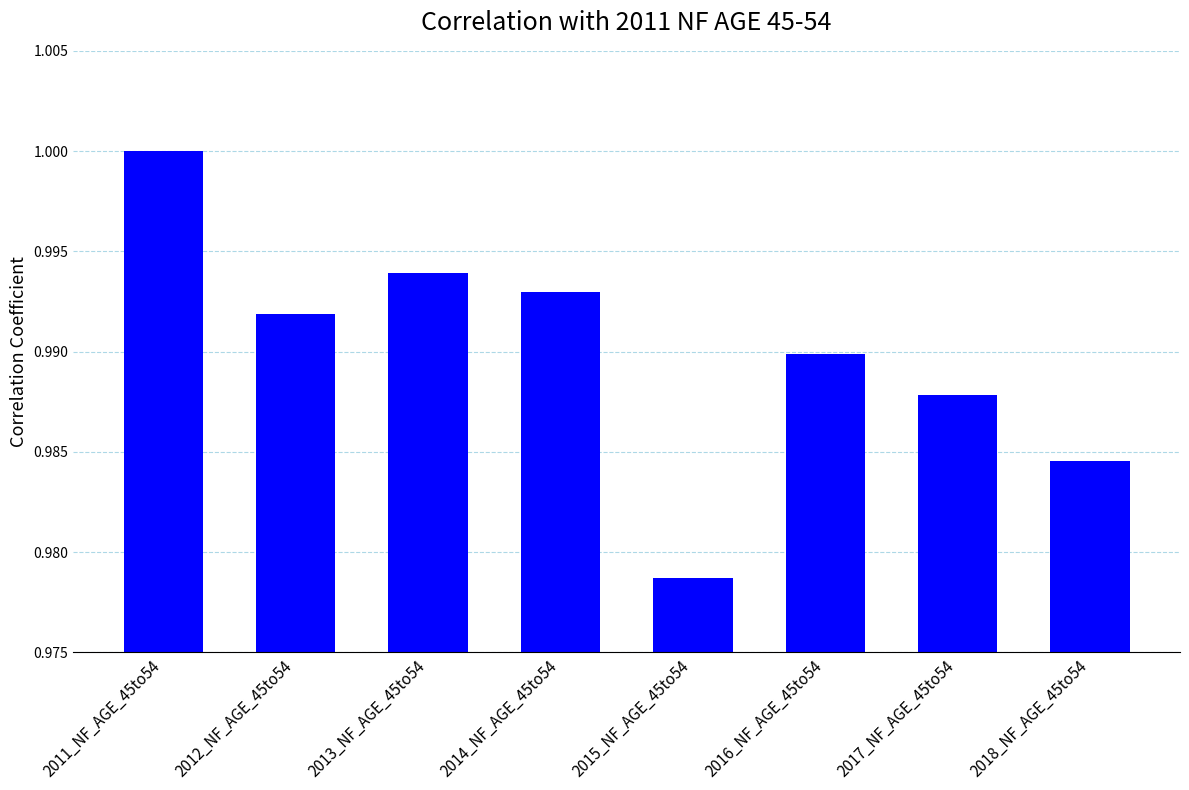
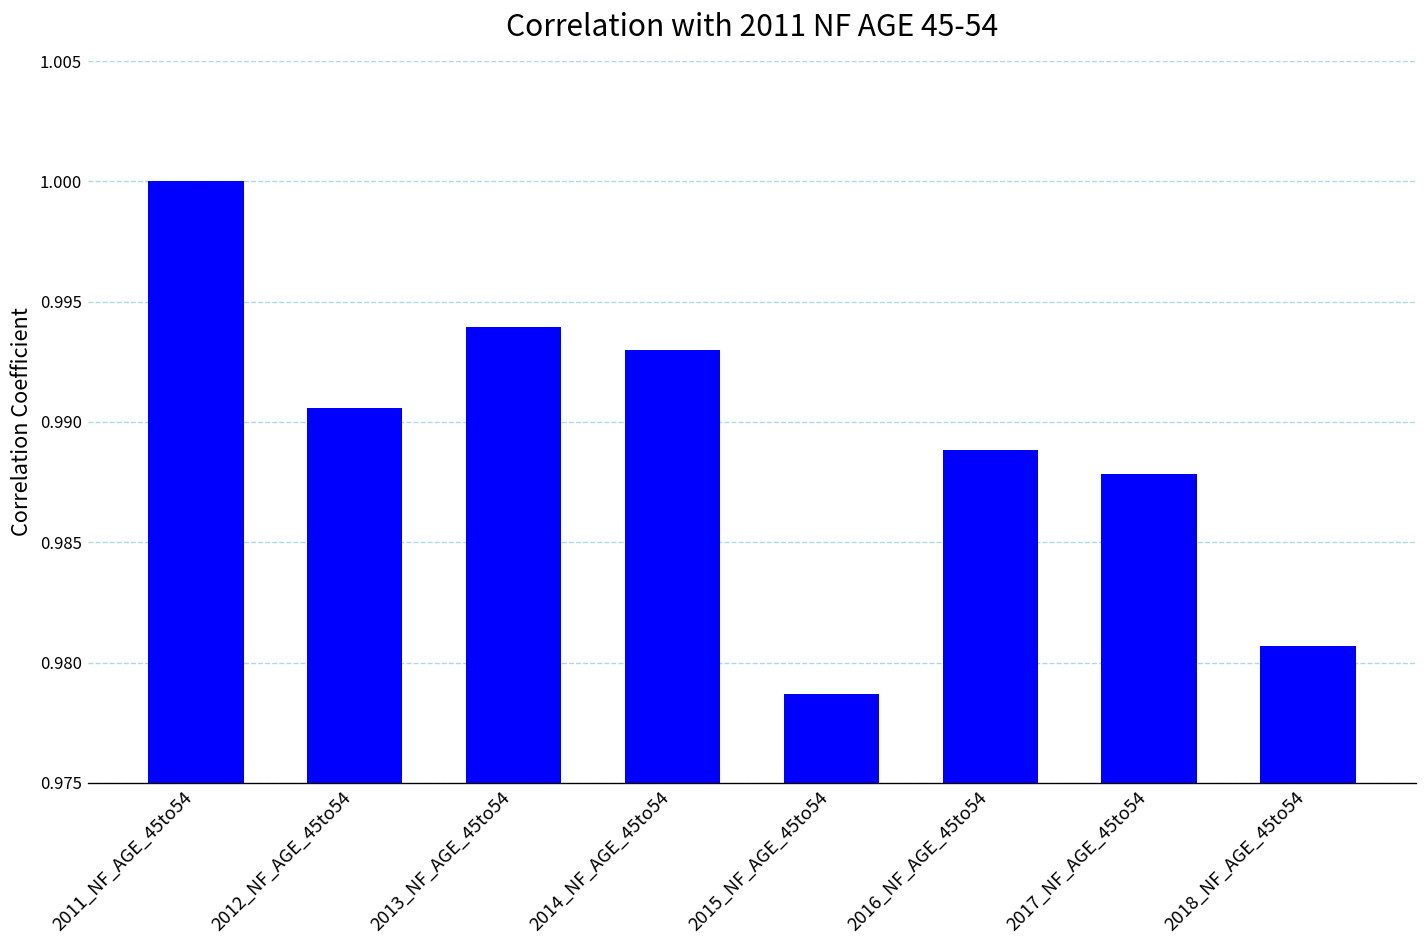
2012_NF_AGE_45to54: 0.9919 -> 0.9906
2016_NF_AGE_45to54: 0.9899 -> 0.9889
2018_NF_AGE_45to54: 0.9846 -> 0.9807
